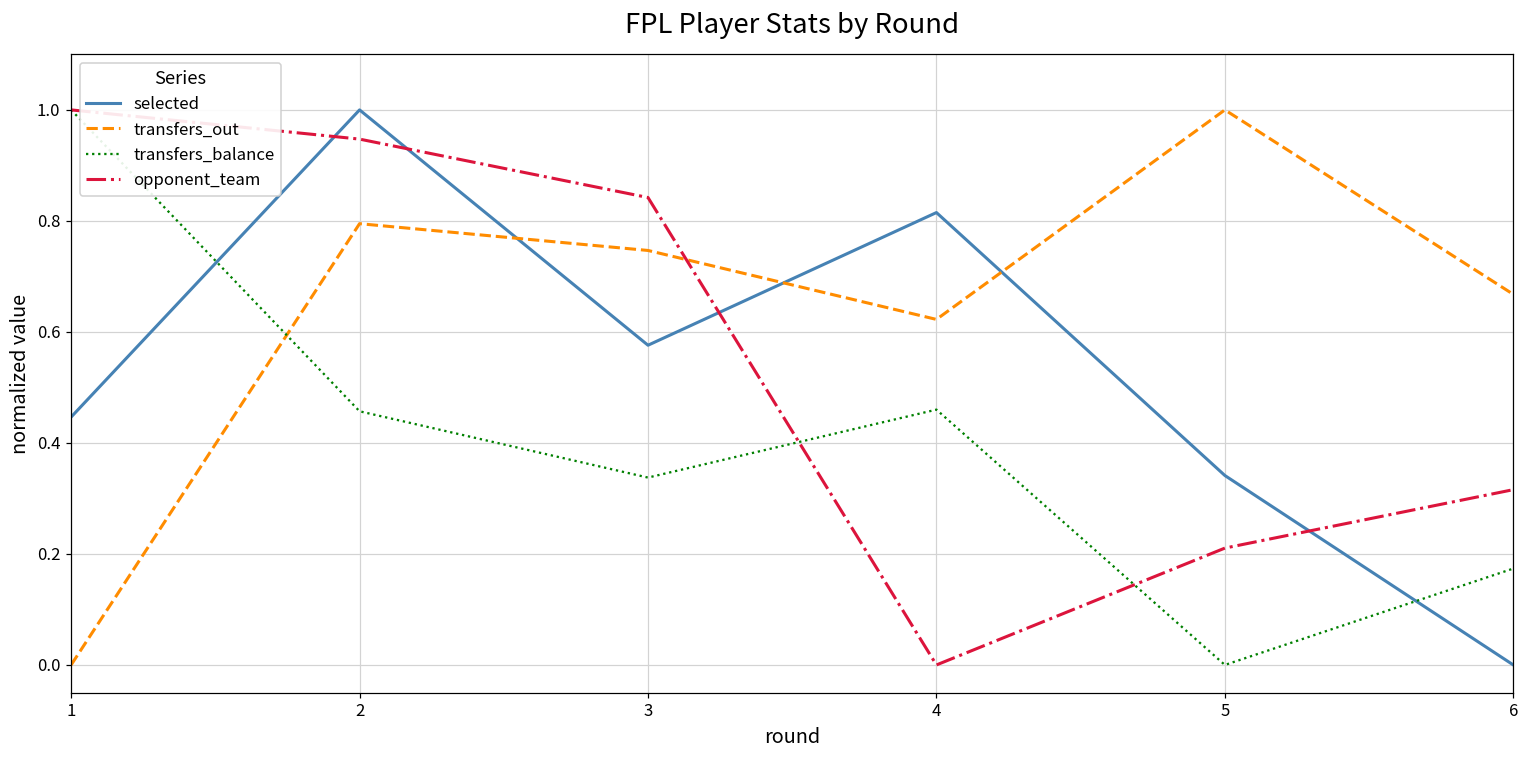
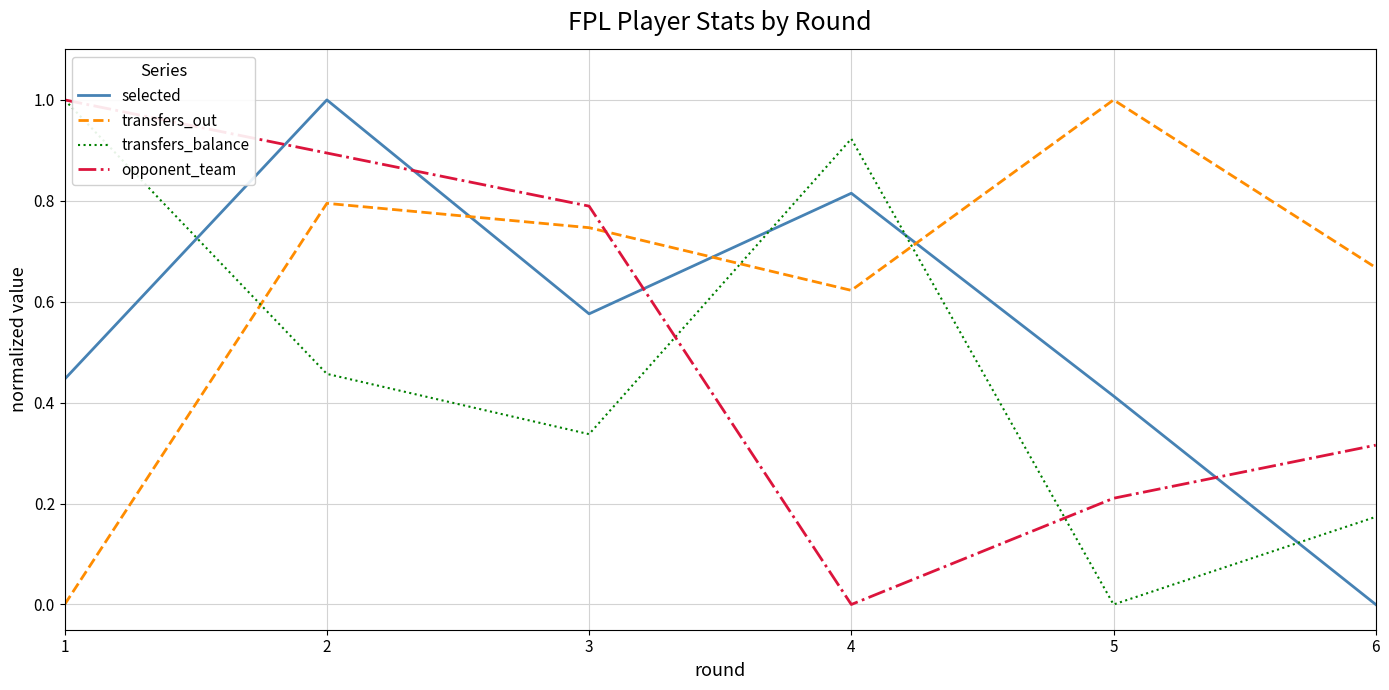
opponent_team, 2: 0.95 -> 0.89
opponent_team, 3: 0.84 -> 0.79
transfers_balance, 4: 0.46 -> 0.92
selected, 5: 0.34 -> 0.41
